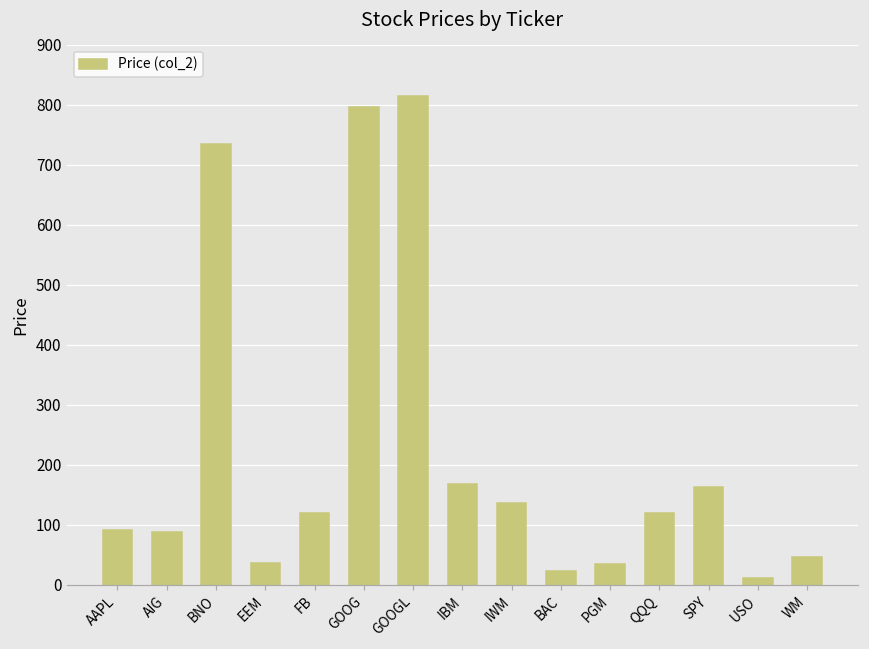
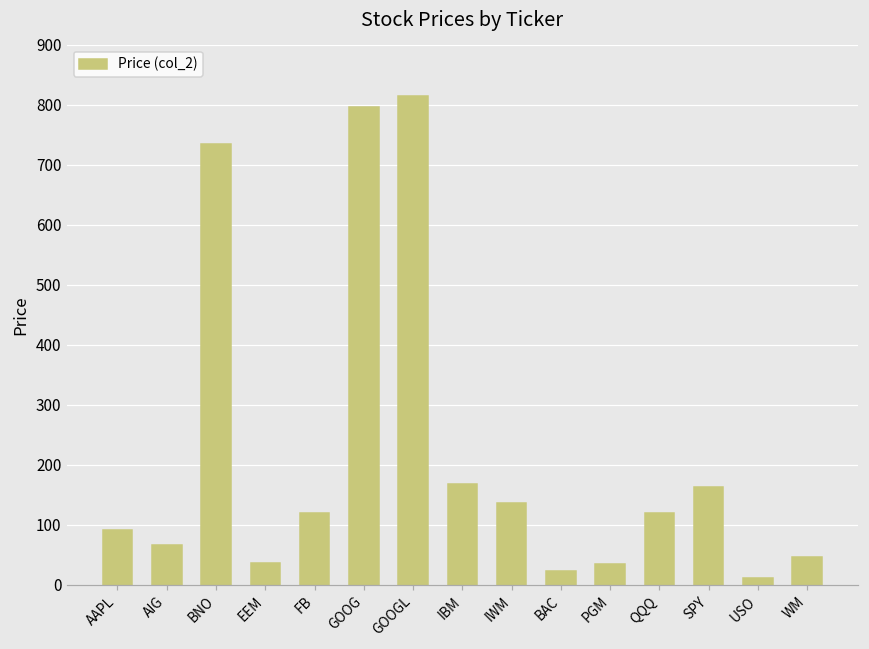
AIG: 90 -> 70
